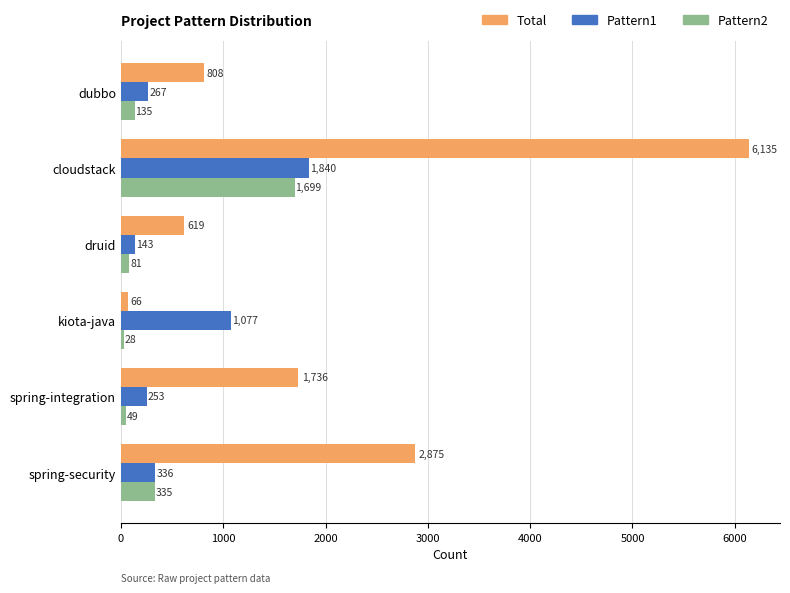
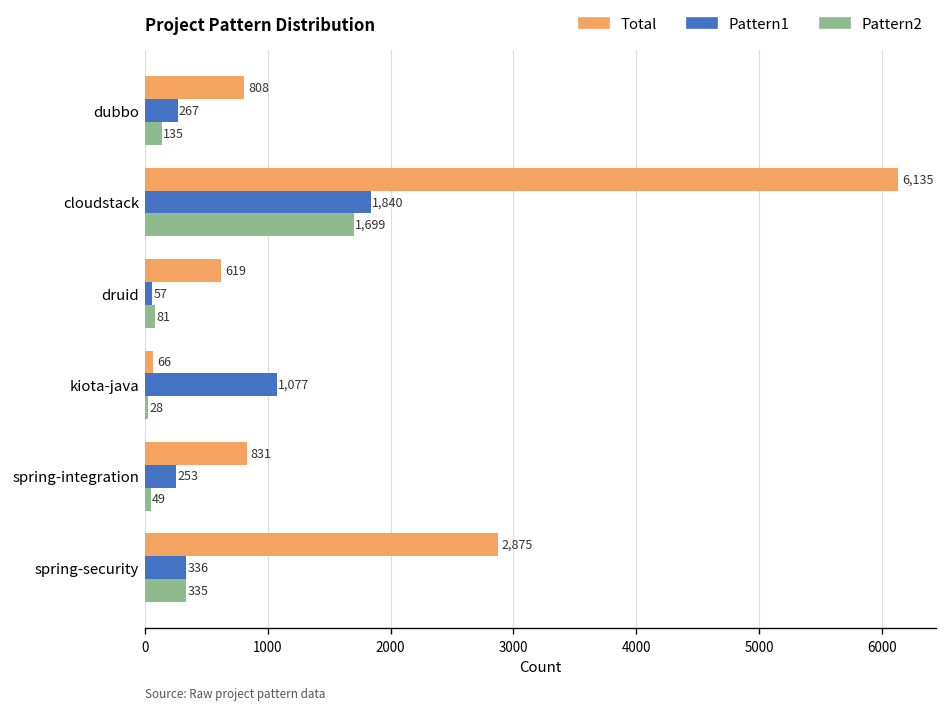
Pattern1, druid: 143 -> 57
Total, spring-integration: 1,736 -> 831
